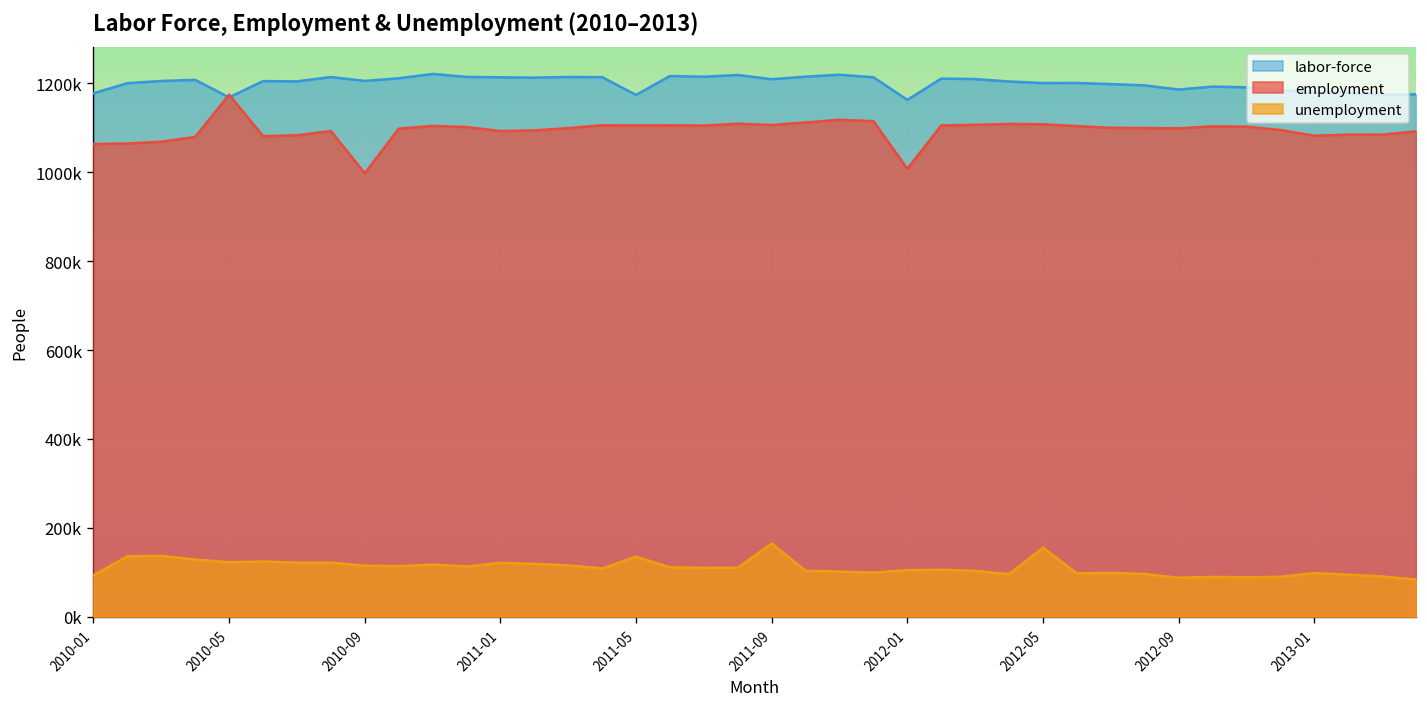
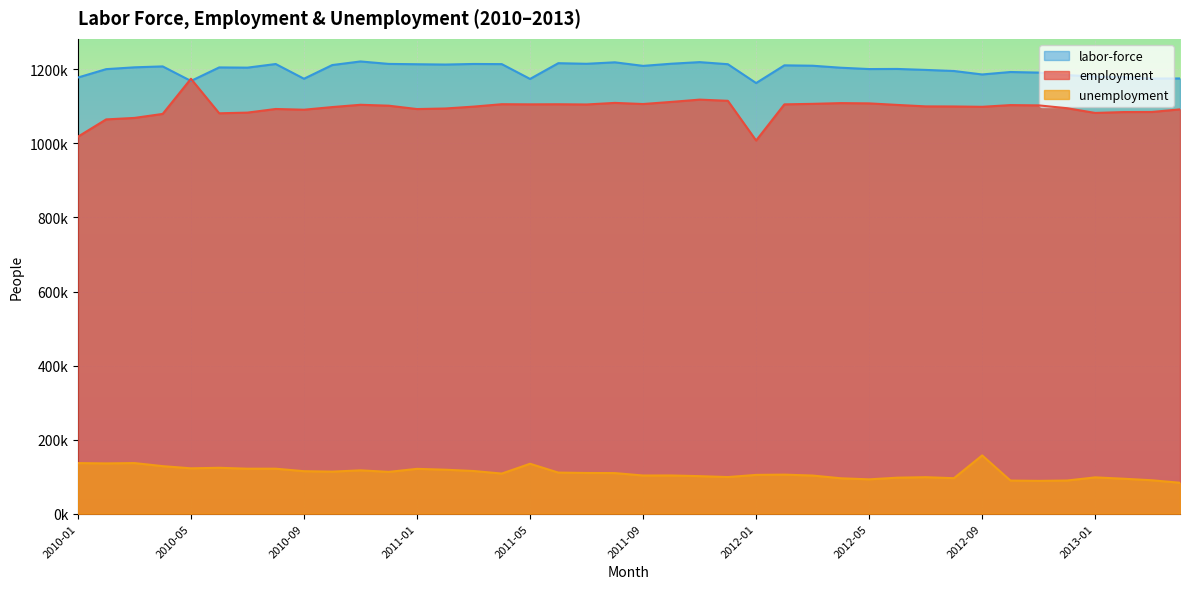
employment, 2010-01: 1060000 -> 1020000
unemployment, 2010-01: 90000 -> 140000
labor-force, 2010-09: 1210000 -> 1170000
employment, 2010-09: 1000000 -> 1090000
unemployment, 2011-09: 160000 -> 100000
unemployment, 2012-05: 160000 -> 90000
unemployment, 2012-09: 90000 -> 160000
